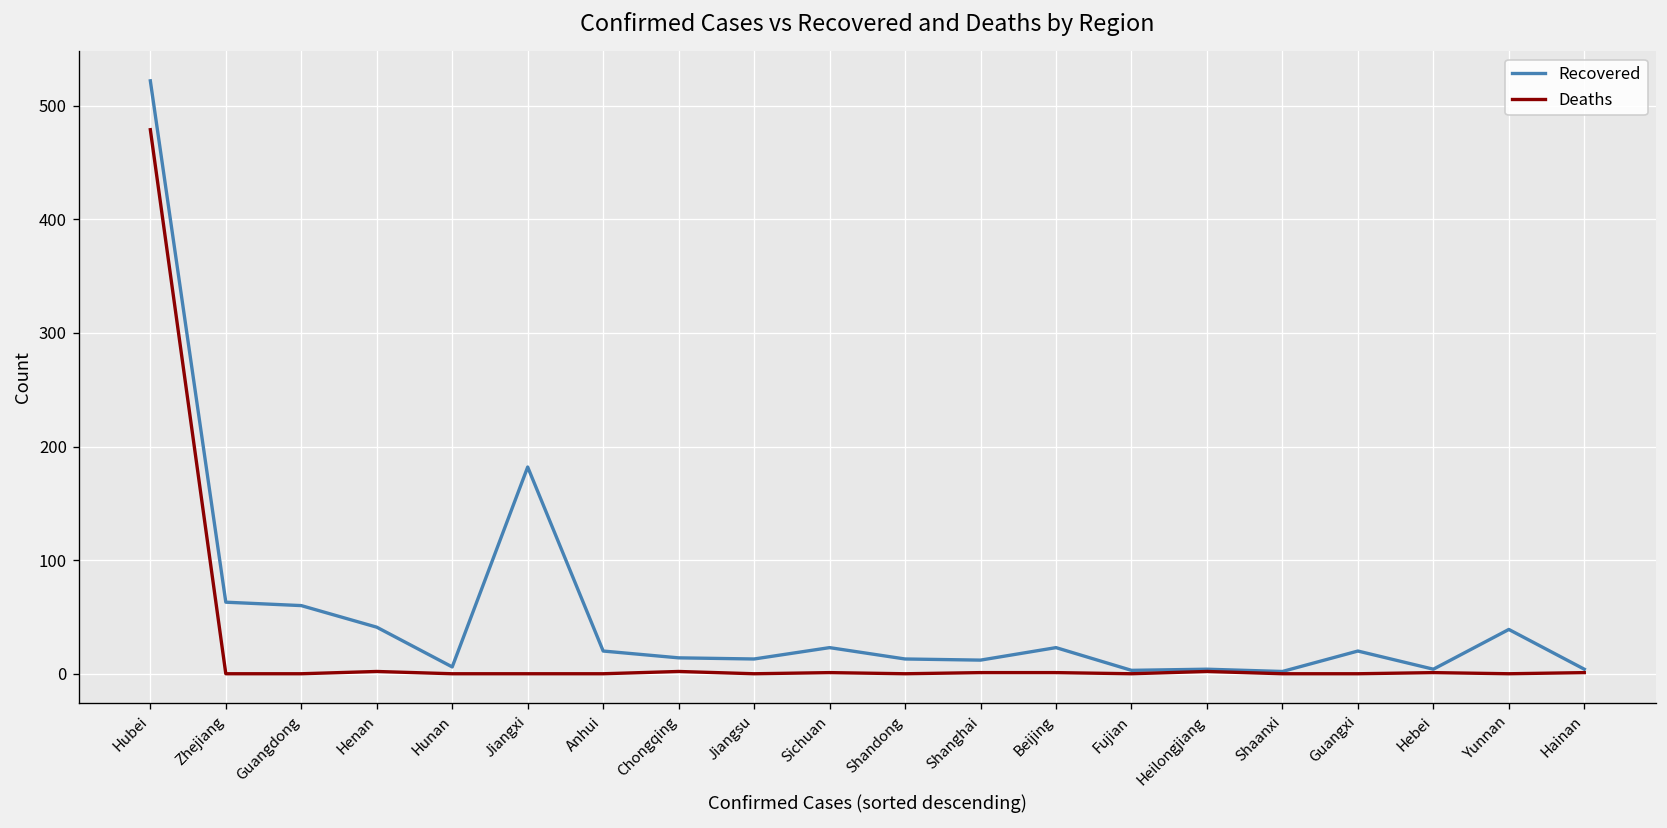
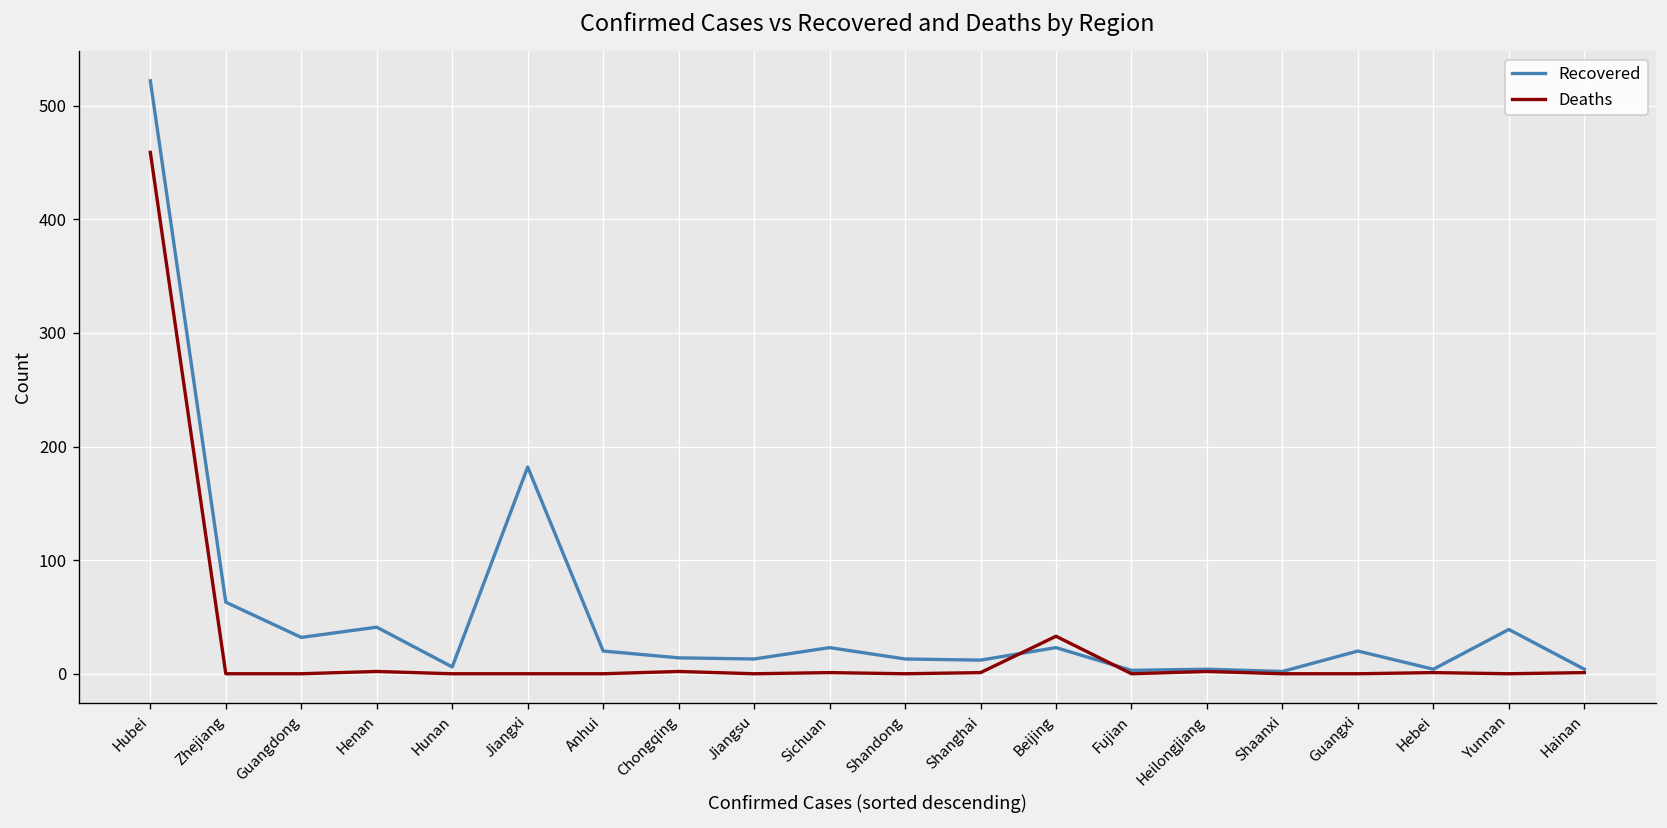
Deaths, Hubei: 480 -> 460
Recovered, Guangdong: 60 -> 30
Deaths, Beijing: 0 -> 30
